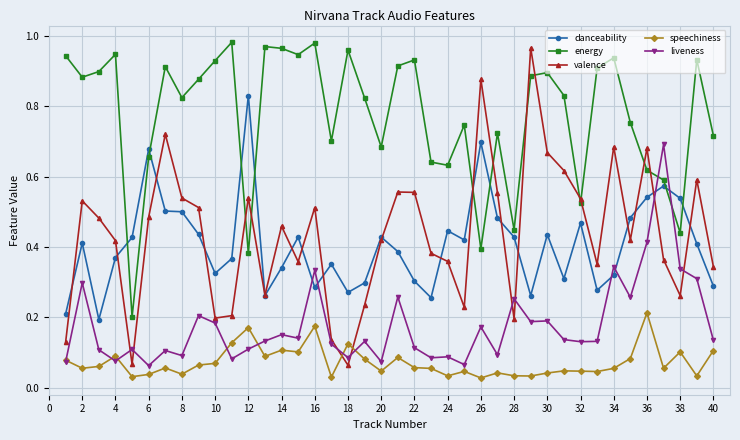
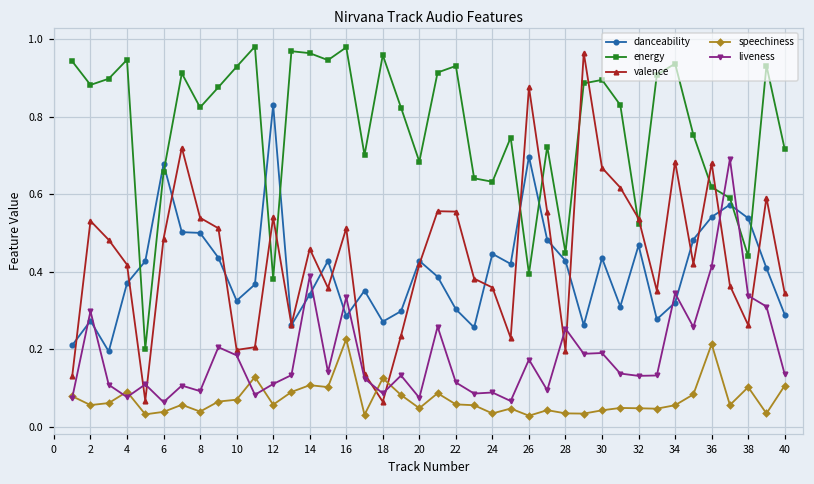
danceability, 2: 0.41 -> 0.27
speechiness, 12: 0.17 -> 0.06
liveness, 14: 0.15 -> 0.39
speechiness, 16: 0.18 -> 0.23
